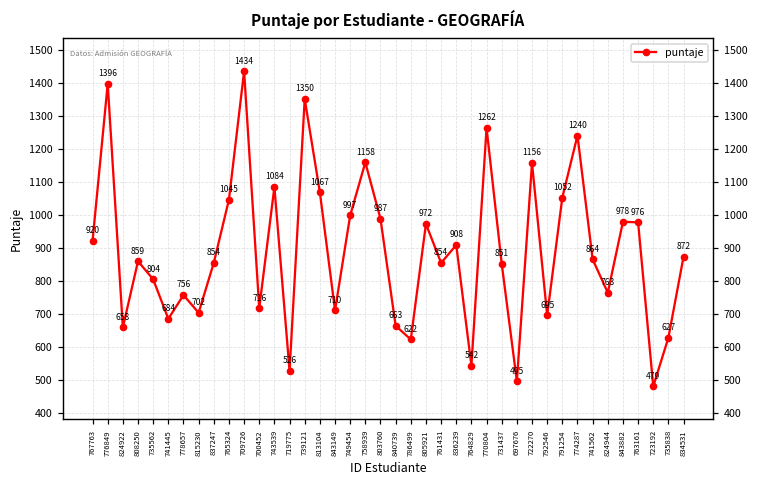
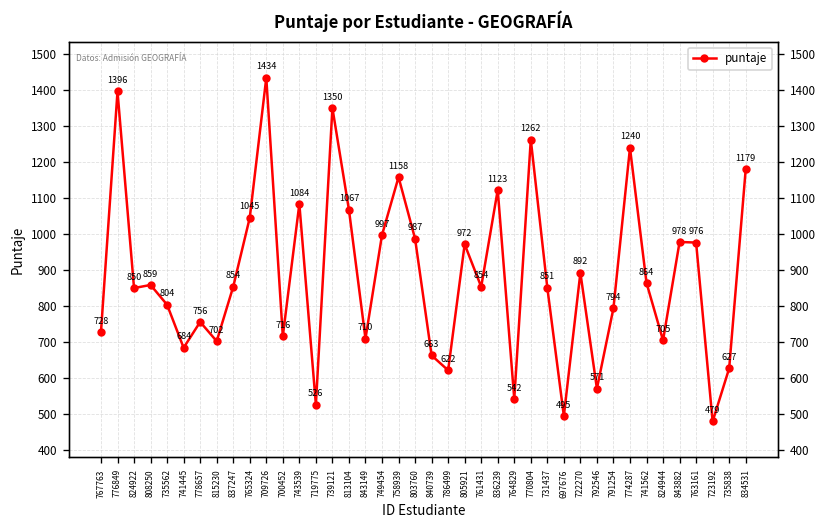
767763: 920 -> 728
824922: 658 -> 850
836239: 908 -> 1123
722270: 1156 -> 892
792546: 695 -> 571
791254: 1052 -> 794
824944: 763 -> 705
834531: 872 -> 1179
